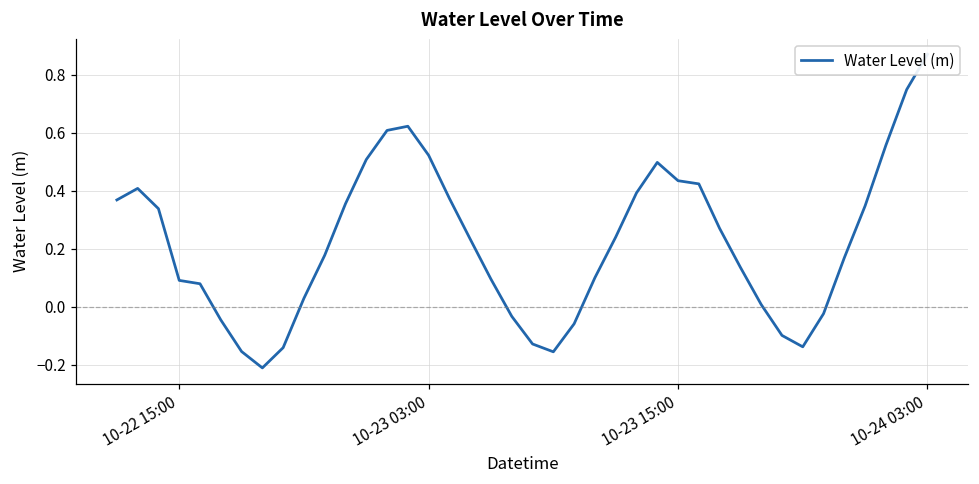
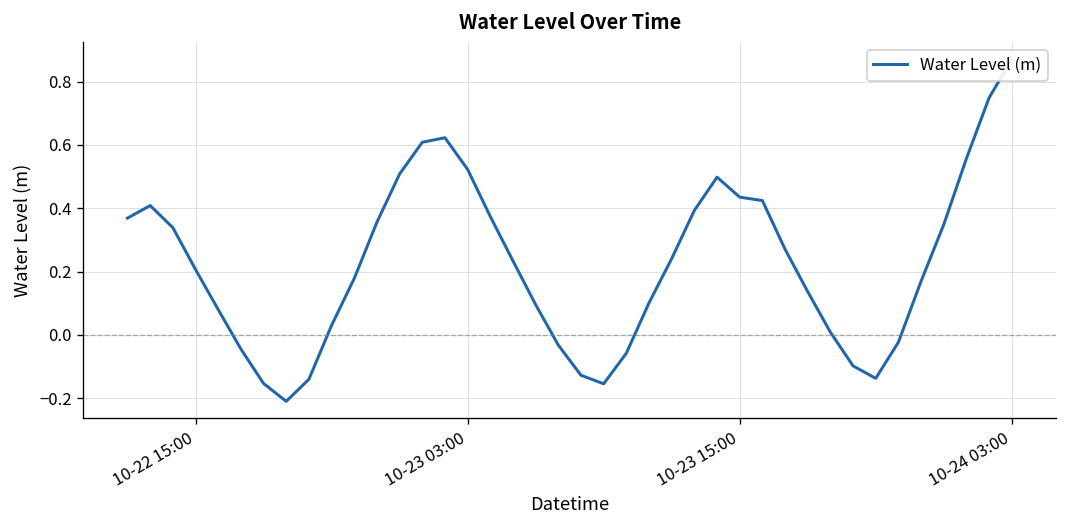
10-22 15:00: 0.09 -> 0.21
